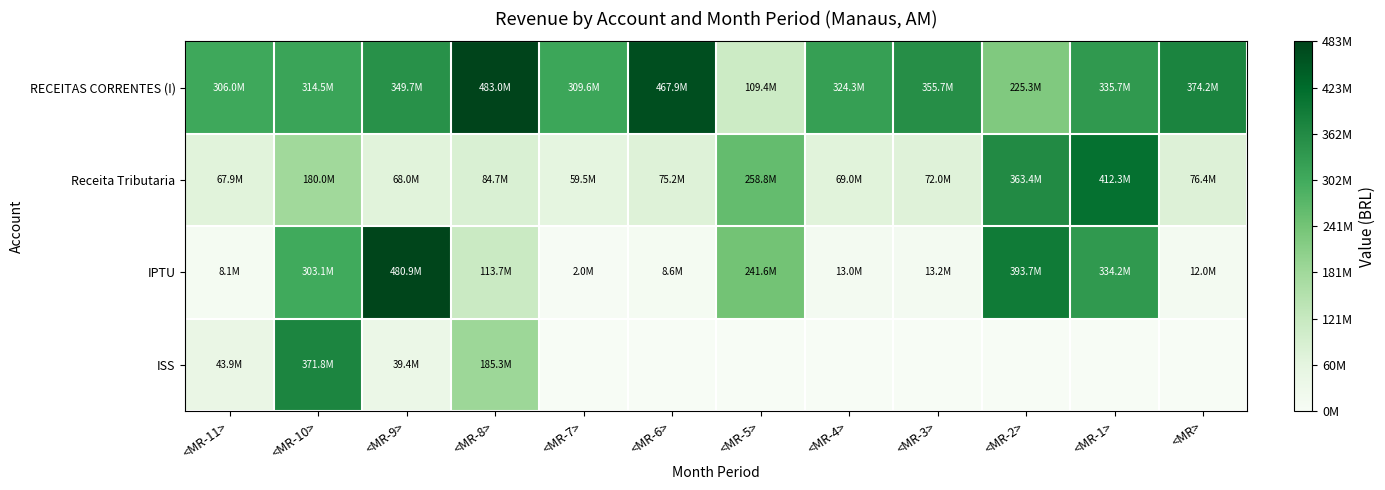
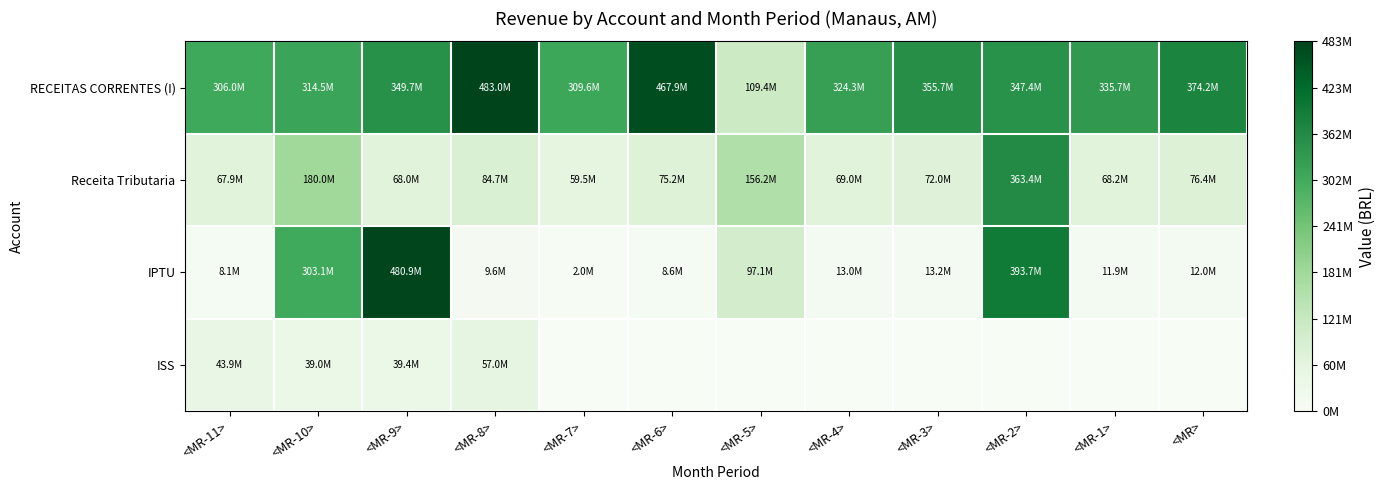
RECEITAS CORRENTES (I), <MR-2>: 225.3M -> 347.4M
Receita Tributaria, <MR-5>: 258.8M -> 156.2M
Receita Tributaria, <MR-1>: 412.3M -> 68.2M
IPTU, <MR-8>: 113.7M -> 9.6M
IPTU, <MR-5>: 241.6M -> 97.1M
IPTU, <MR-1>: 334.2M -> 11.9M
ISS, <MR-10>: 371.8M -> 39.0M
ISS, <MR-8>: 185.3M -> 57.0M
